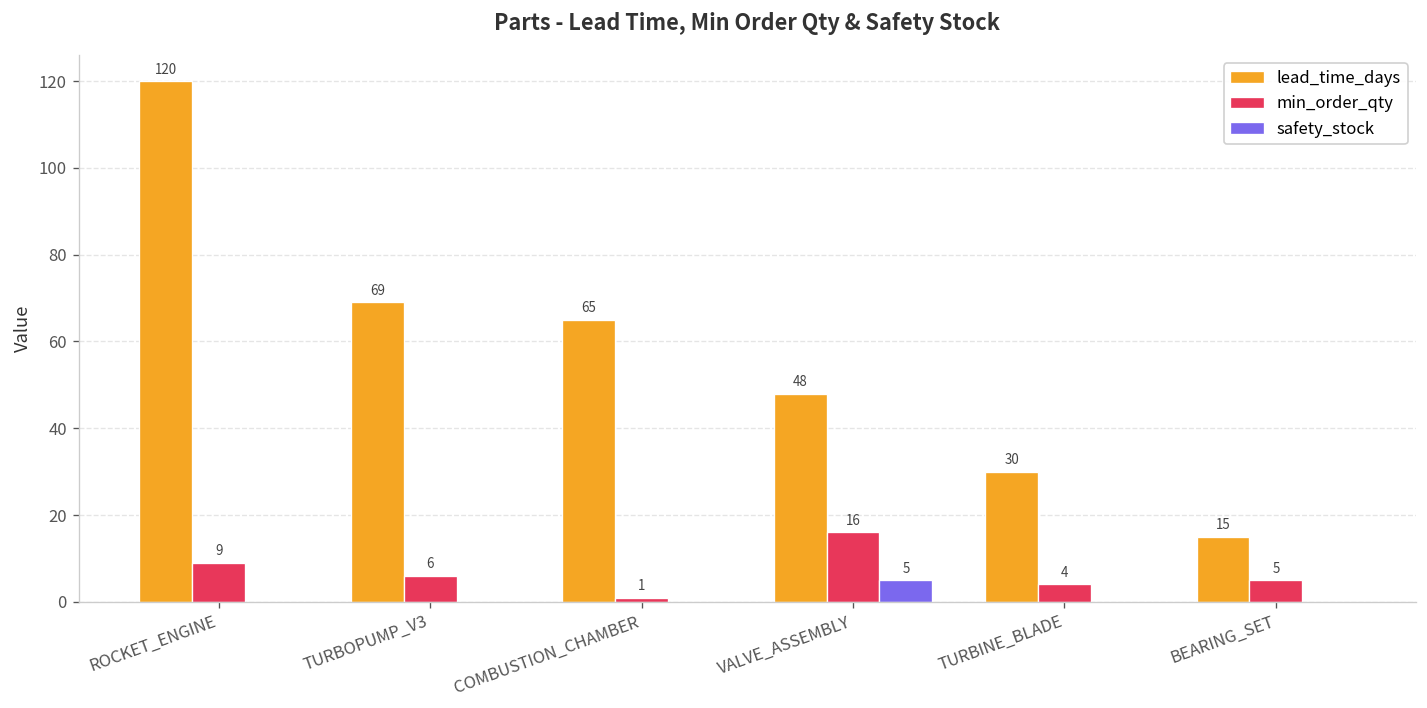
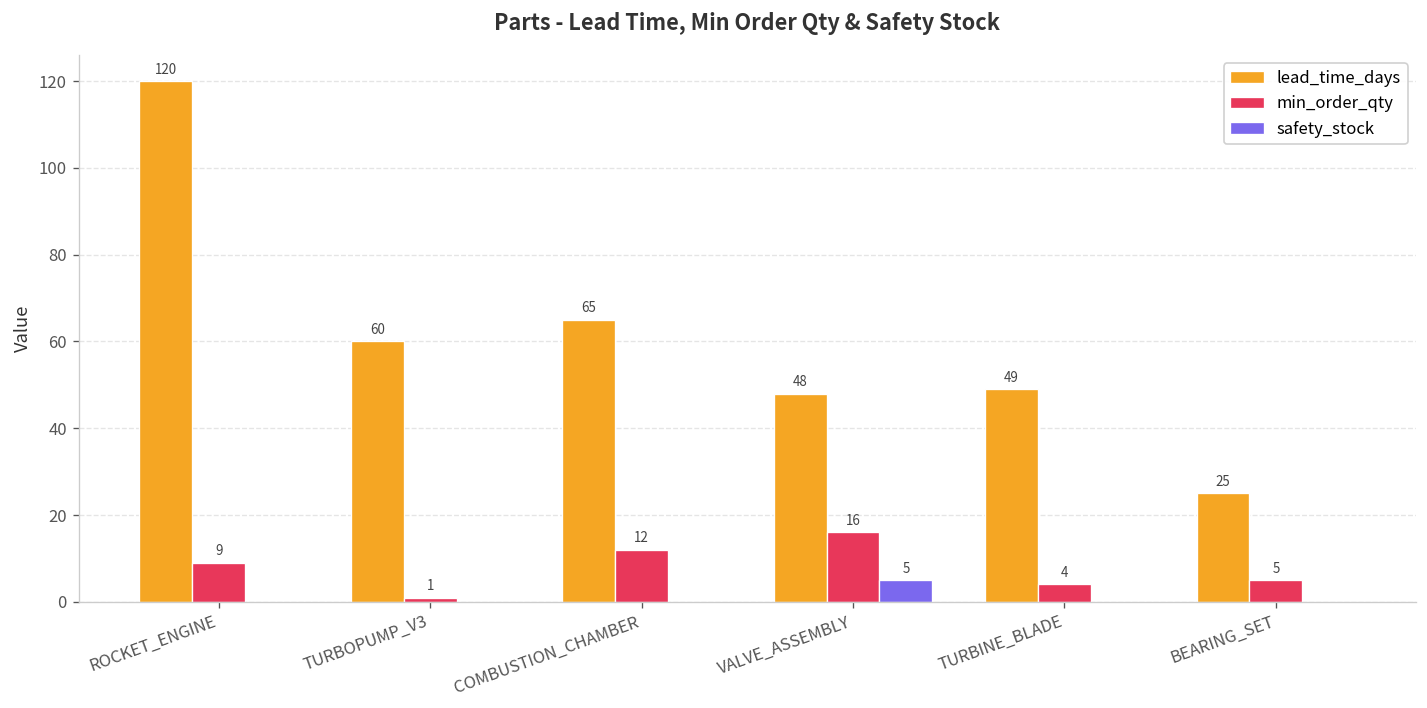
lead_time_days, TURBOPUMP_V3: 69 -> 60
min_order_qty, TURBOPUMP_V3: 6 -> 1
min_order_qty, COMBUSTION_CHAMBER: 1 -> 12
lead_time_days, TURBINE_BLADE: 30 -> 49
lead_time_days, BEARING_SET: 15 -> 25
